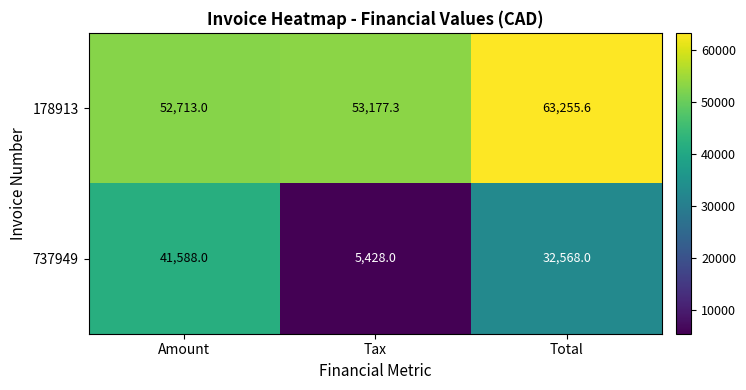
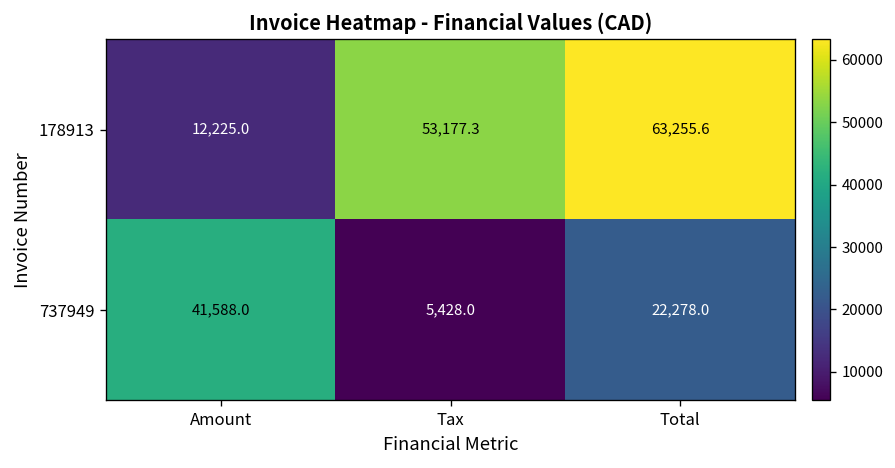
178913, Amount: 52,713.0 -> 12,225.0
737949, Total: 32,568.0 -> 22,278.0
